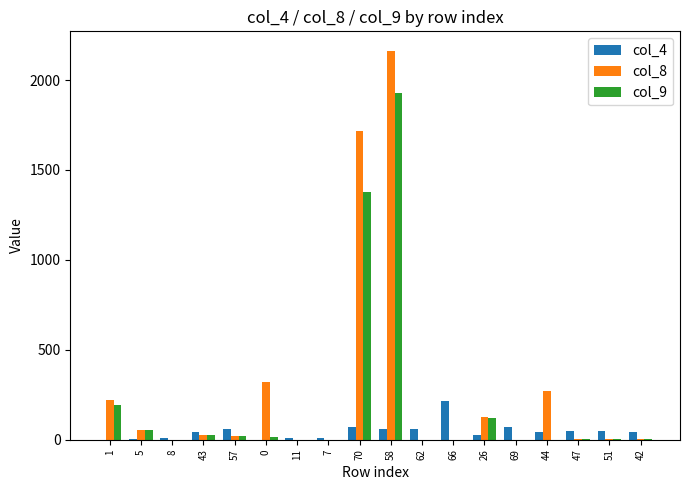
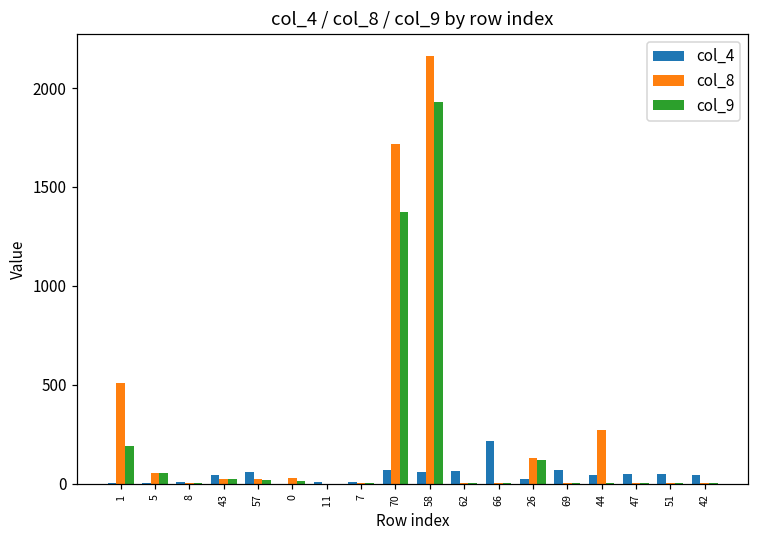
col_8, 1: 220 -> 510
col_8, 0: 320 -> 30
